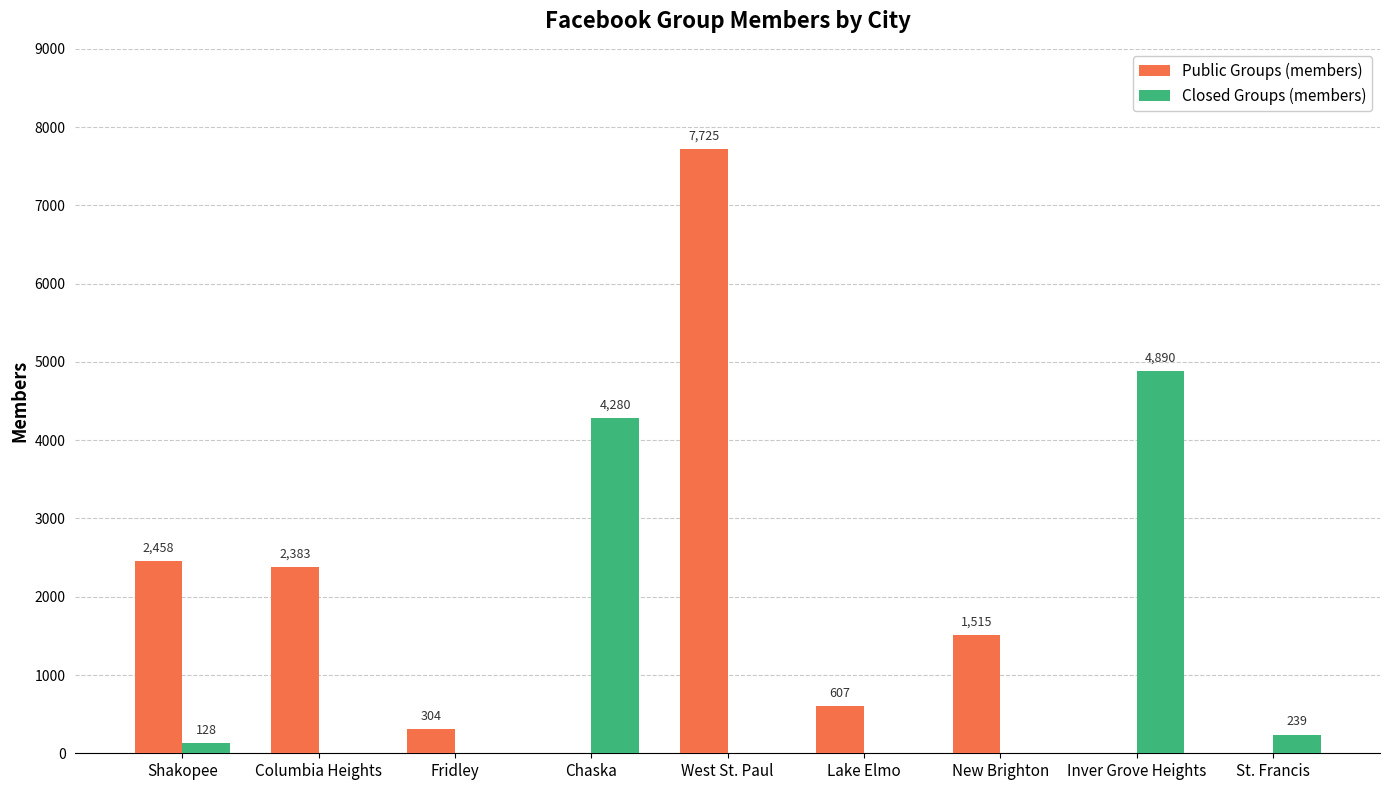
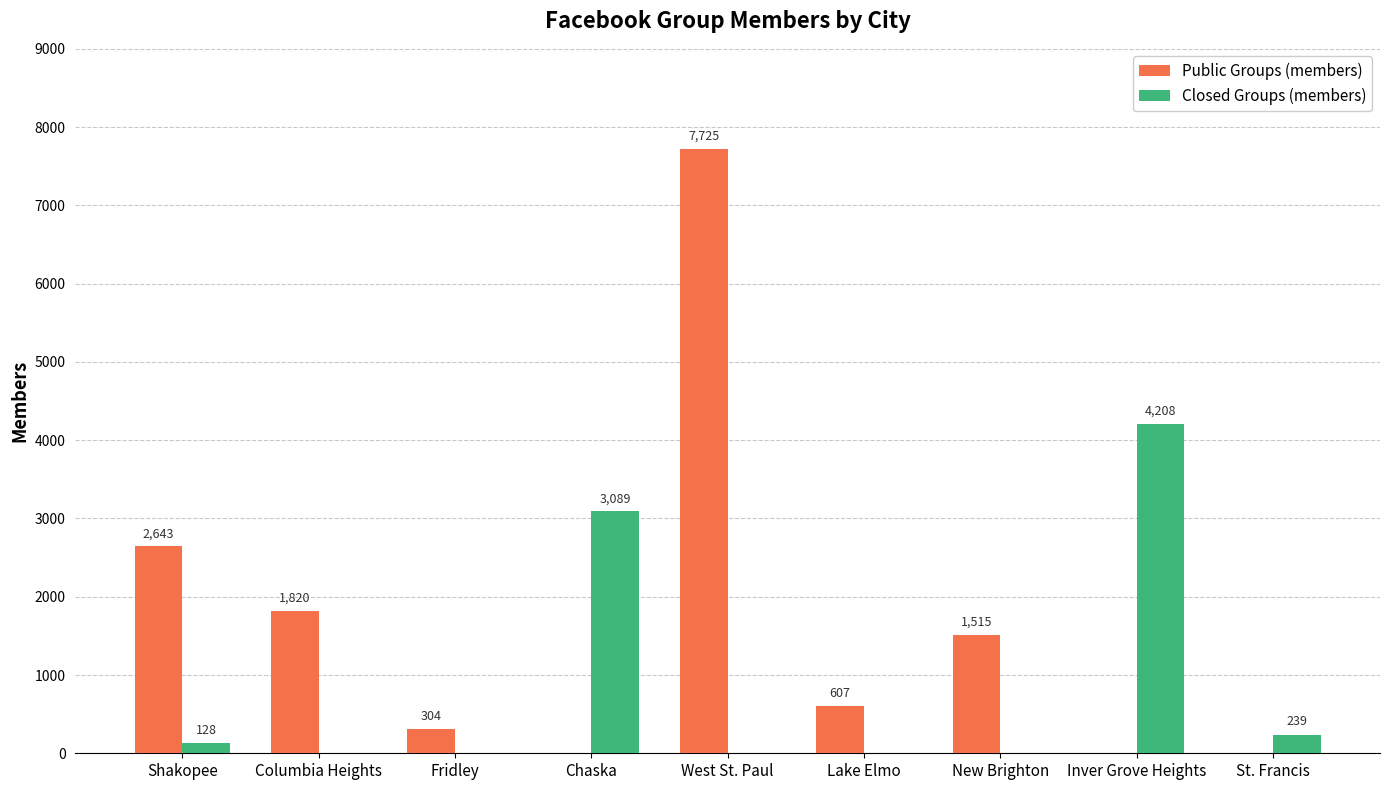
Public Groups (members), Shakopee: 2,458 -> 2,643
Public Groups (members), Columbia Heights: 2,383 -> 1,820
Closed Groups (members), Chaska: 4,280 -> 3,089
Closed Groups (members), Inver Grove Heights: 4,890 -> 4,208
